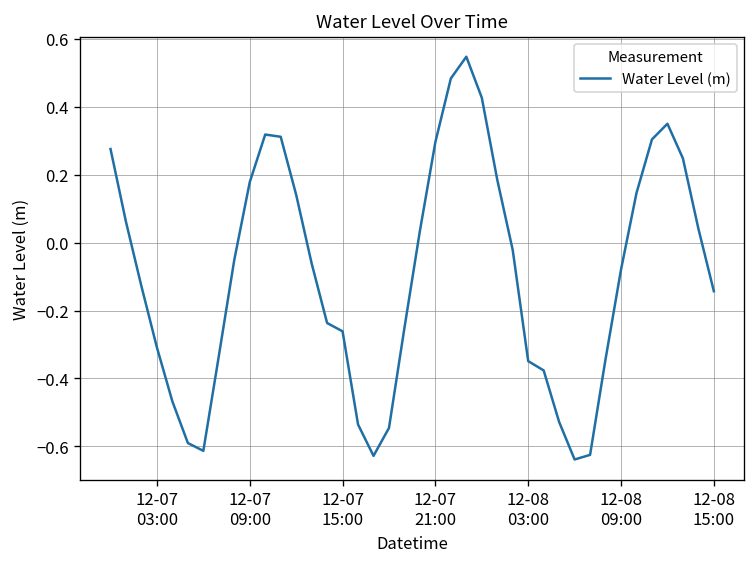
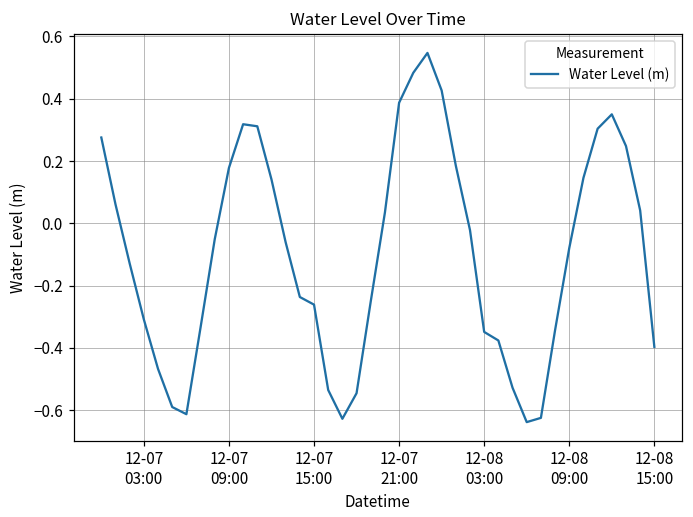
12-07 21:00: 0.30 -> 0.39
12-08 15:00: -0.14 -> -0.40
